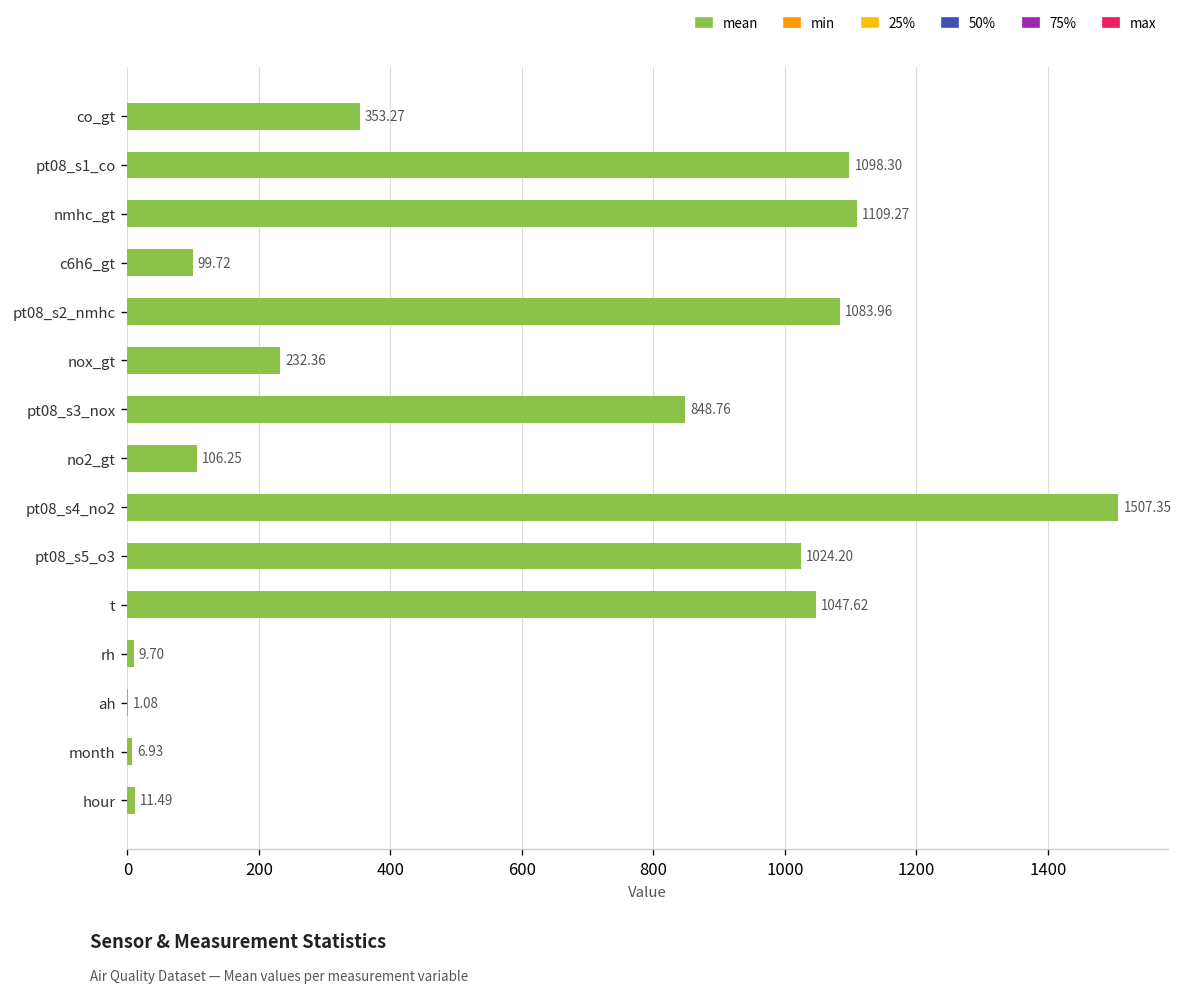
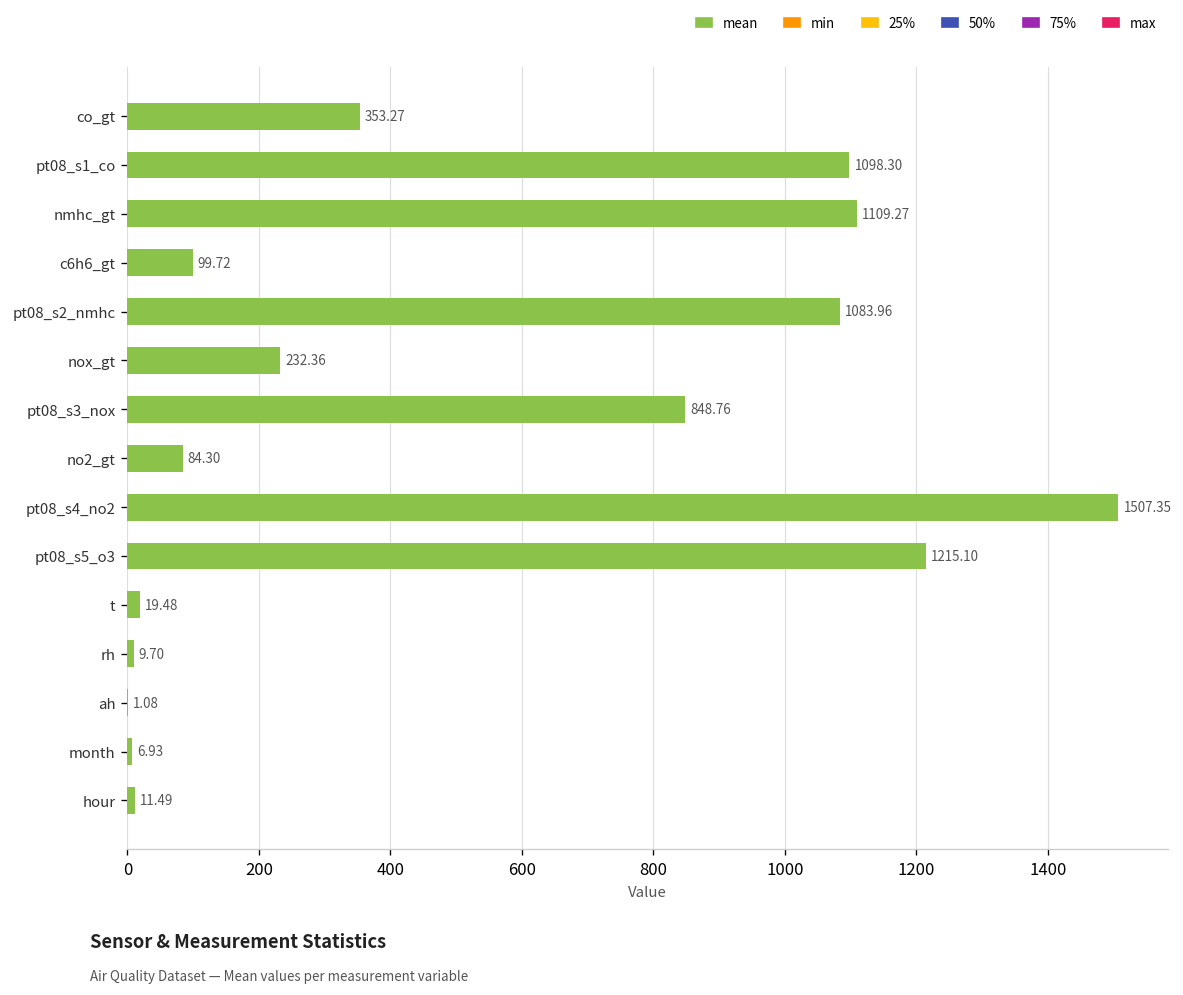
no2_gt: 106.25 -> 84.30
pt08_s5_o3: 1024.20 -> 1215.10
t: 1047.62 -> 19.48
